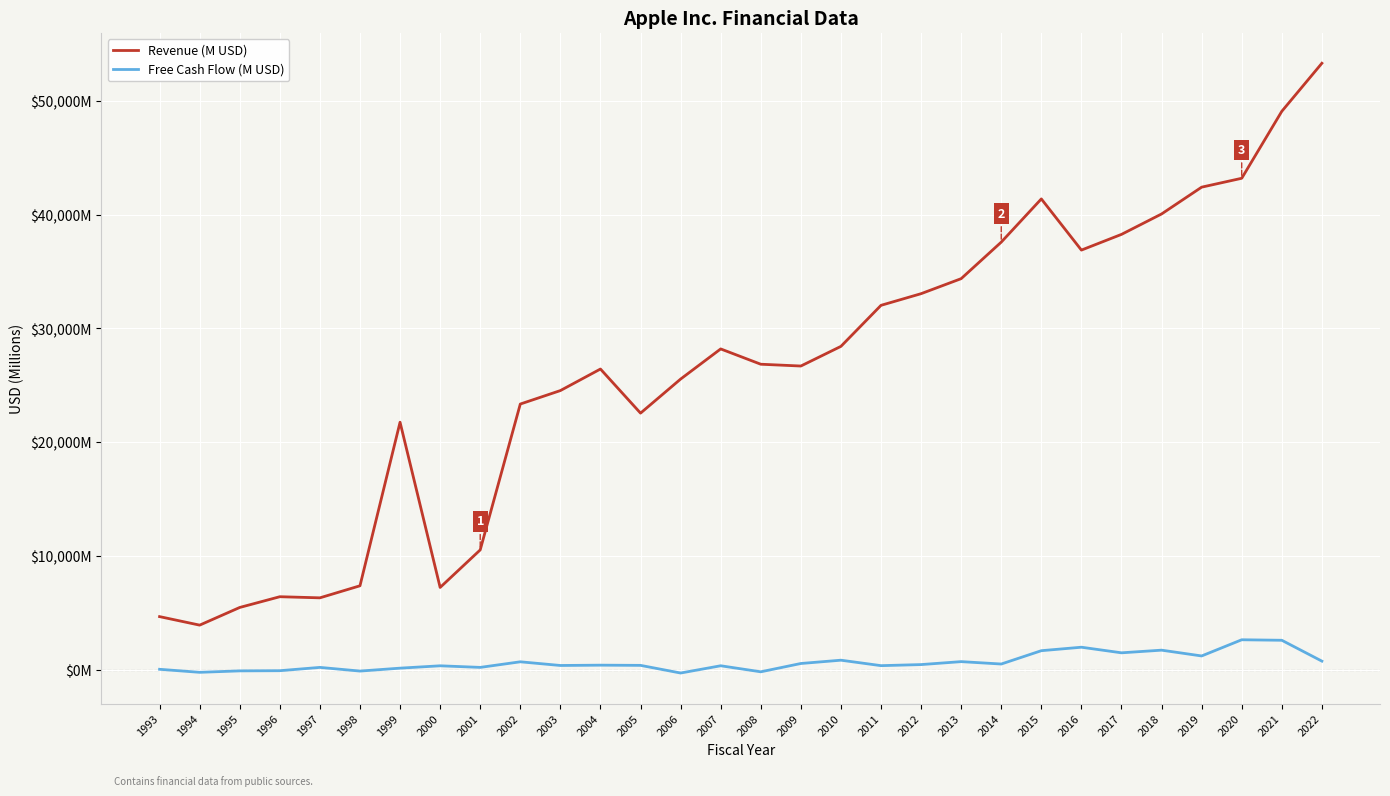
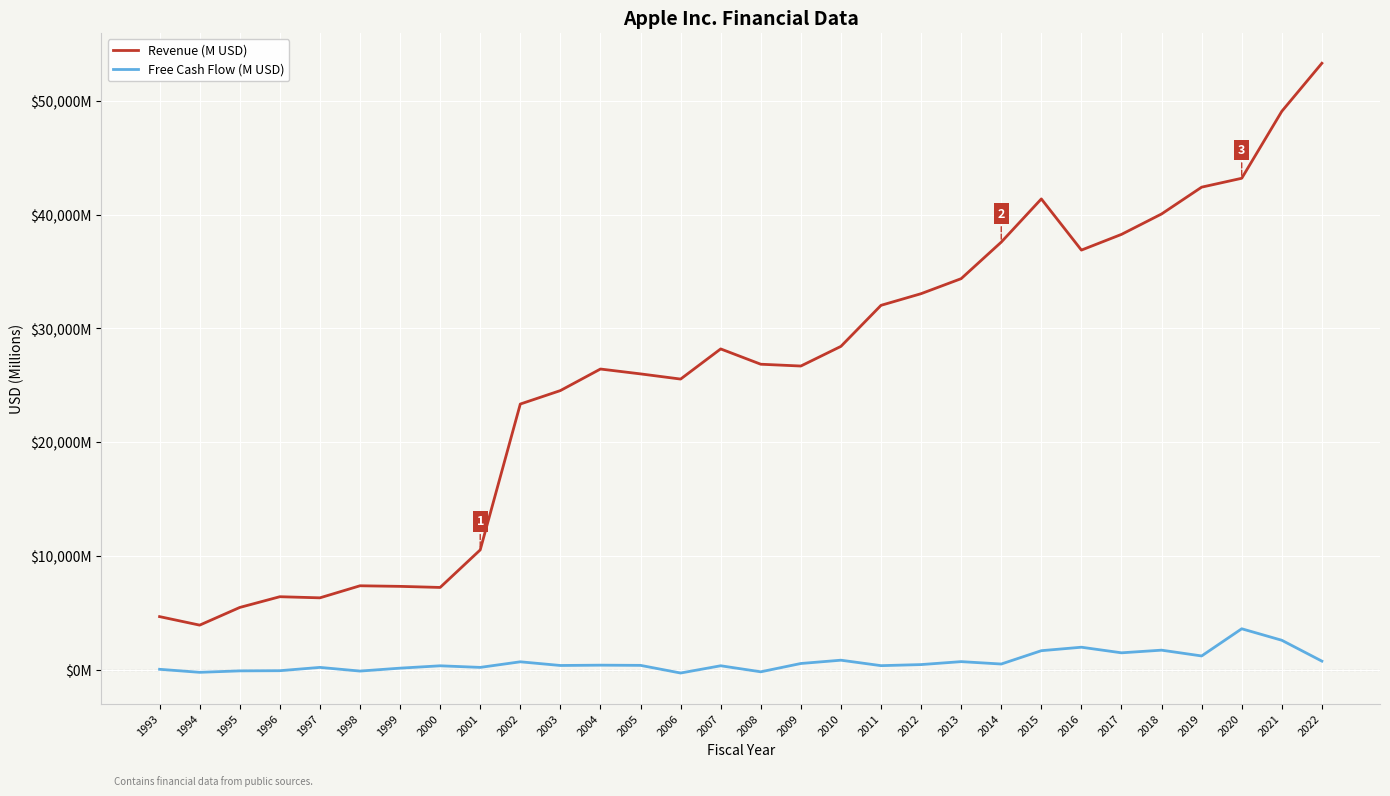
Revenue (M USD), 1999: $21,800,000,000 -> $7,400,000,000
Revenue (M USD), 2005: $22,600,000,000 -> $26,000,000,000
Free Cash Flow (M USD), 2020: $2,700,000,000 -> $3,600,000,000
